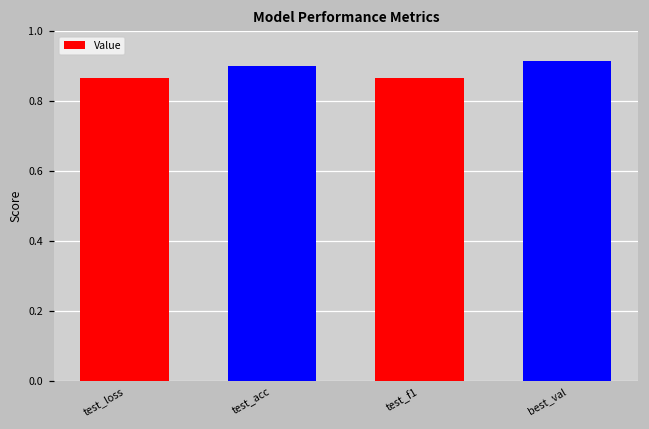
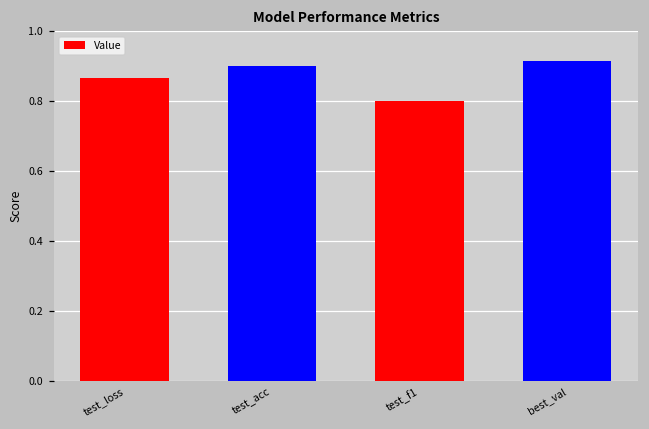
test_f1: 0.87 -> 0.80
